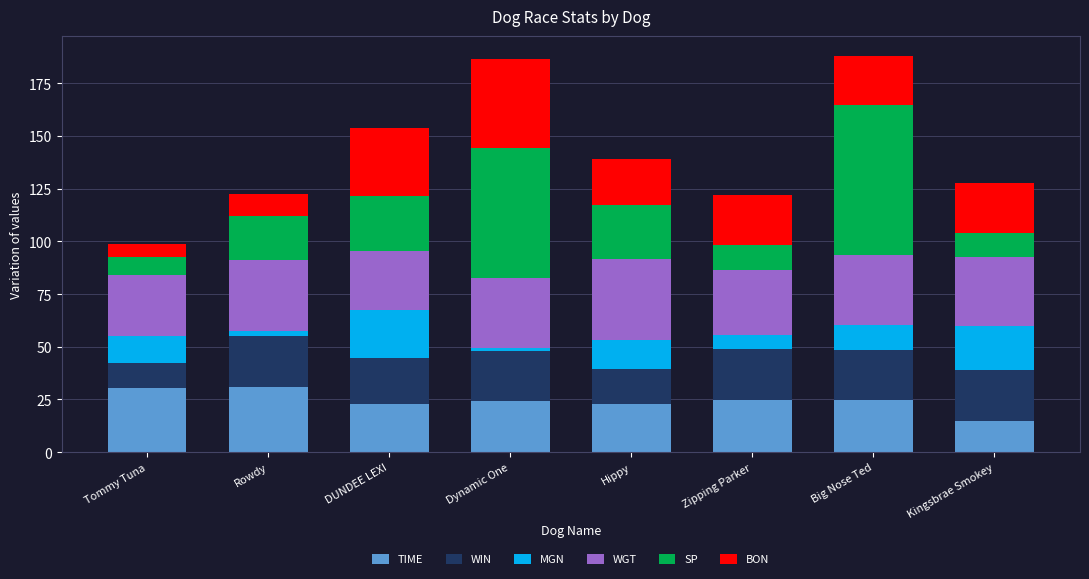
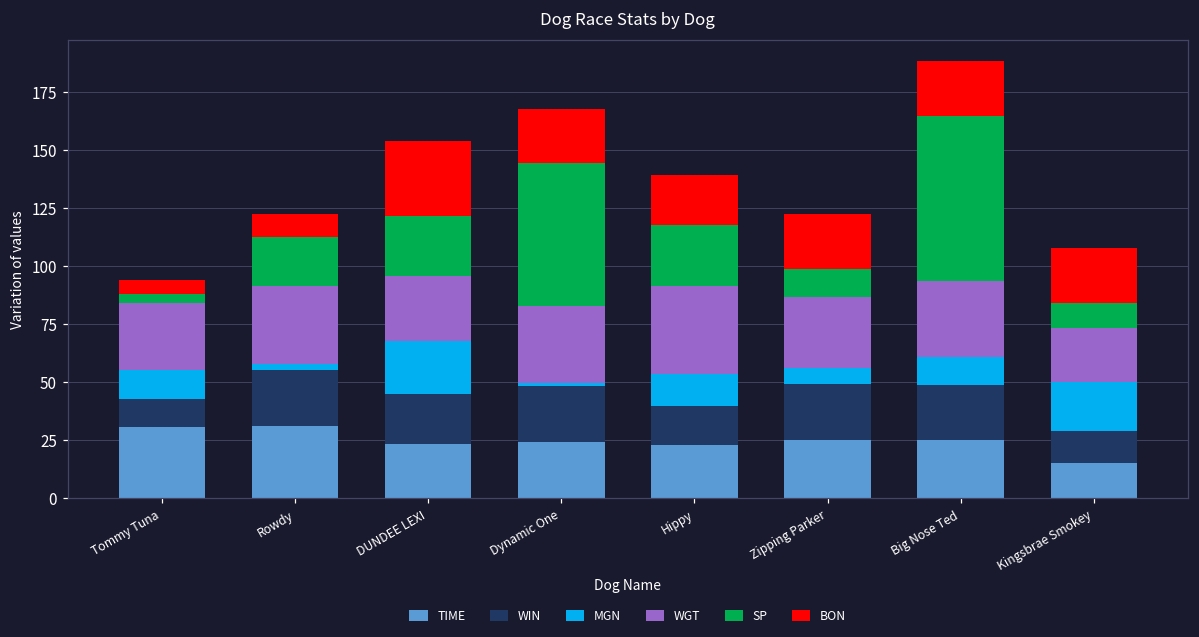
SP, Tommy Tuna: 9 -> 4
BON, Dynamic One: 42 -> 24
WIN, Kingsbrae Smokey: 24 -> 14
WGT, Kingsbrae Smokey: 33 -> 23
